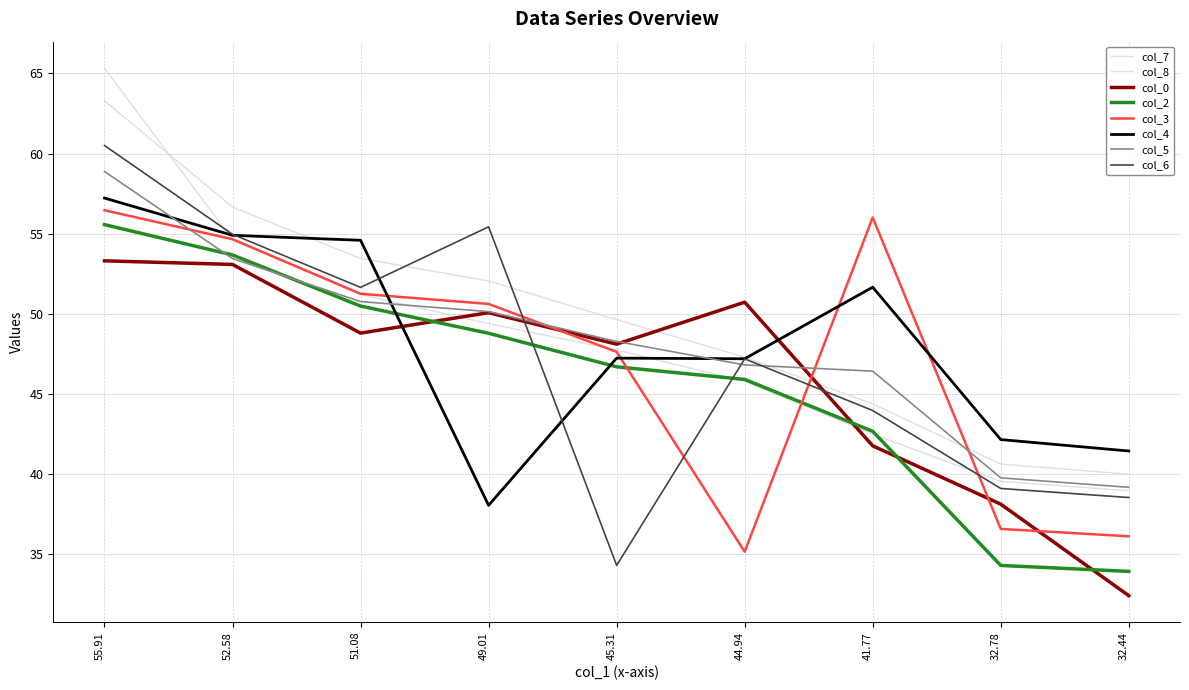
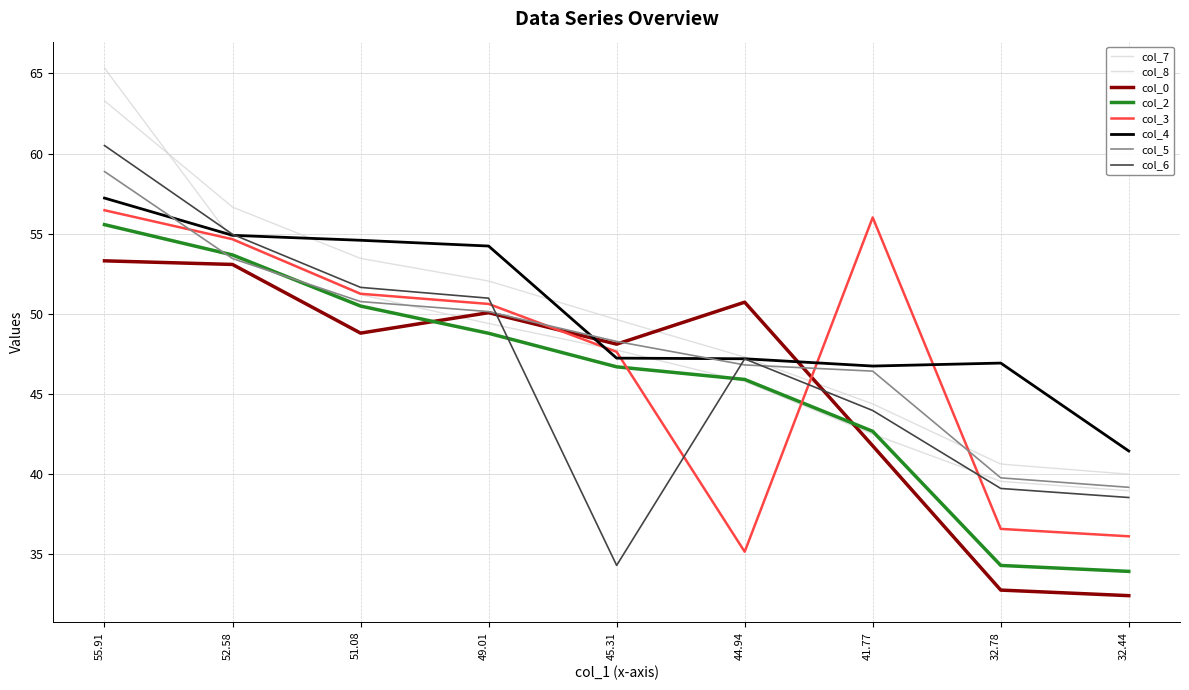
col_4, 49.01: 38.1 -> 54.2
col_6, 49.01: 55.4 -> 51.0
col_4, 41.77: 51.7 -> 46.7
col_0, 32.78: 38.1 -> 32.8
col_4, 32.78: 42.2 -> 46.9
